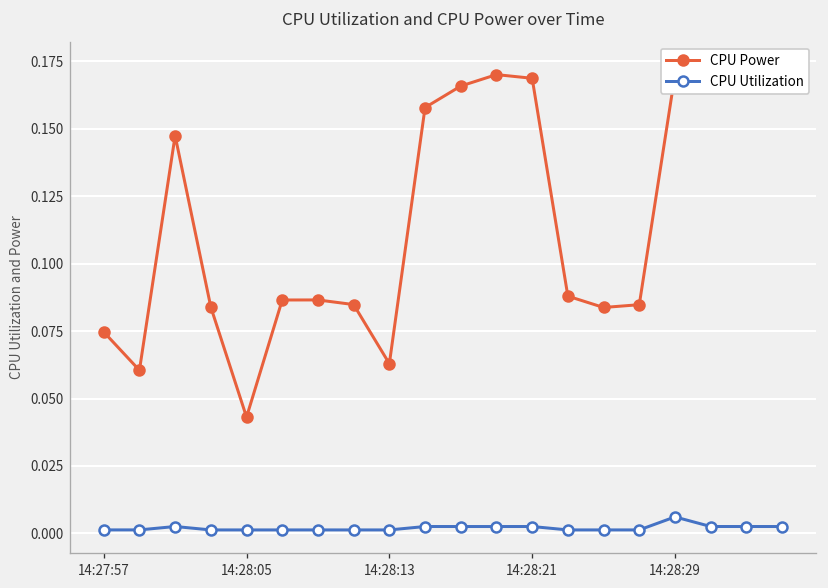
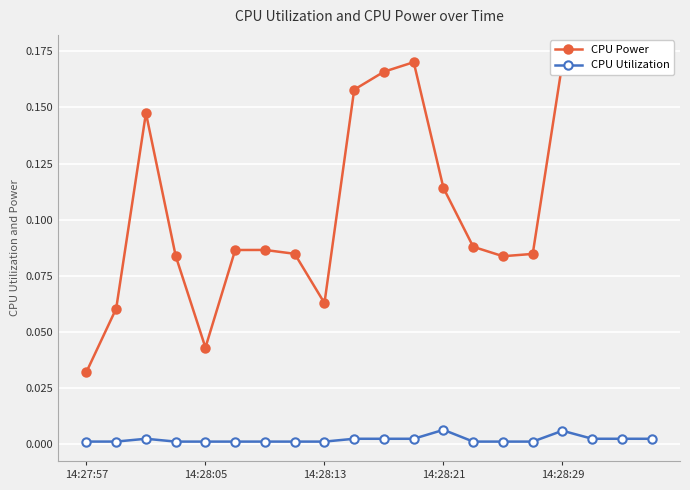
CPU Power, 14:27:57: 0.075 -> 0.032
CPU Power, 14:28:21: 0.169 -> 0.114
CPU Utilization, 14:28:21: 0.003 -> 0.006
